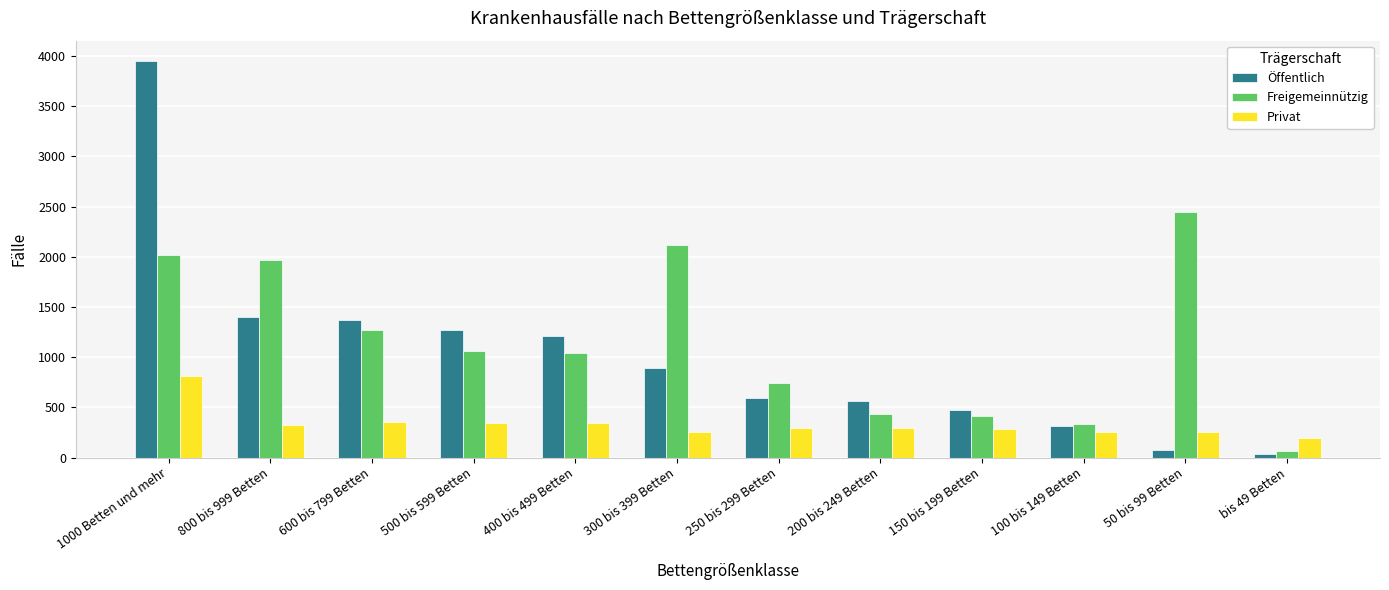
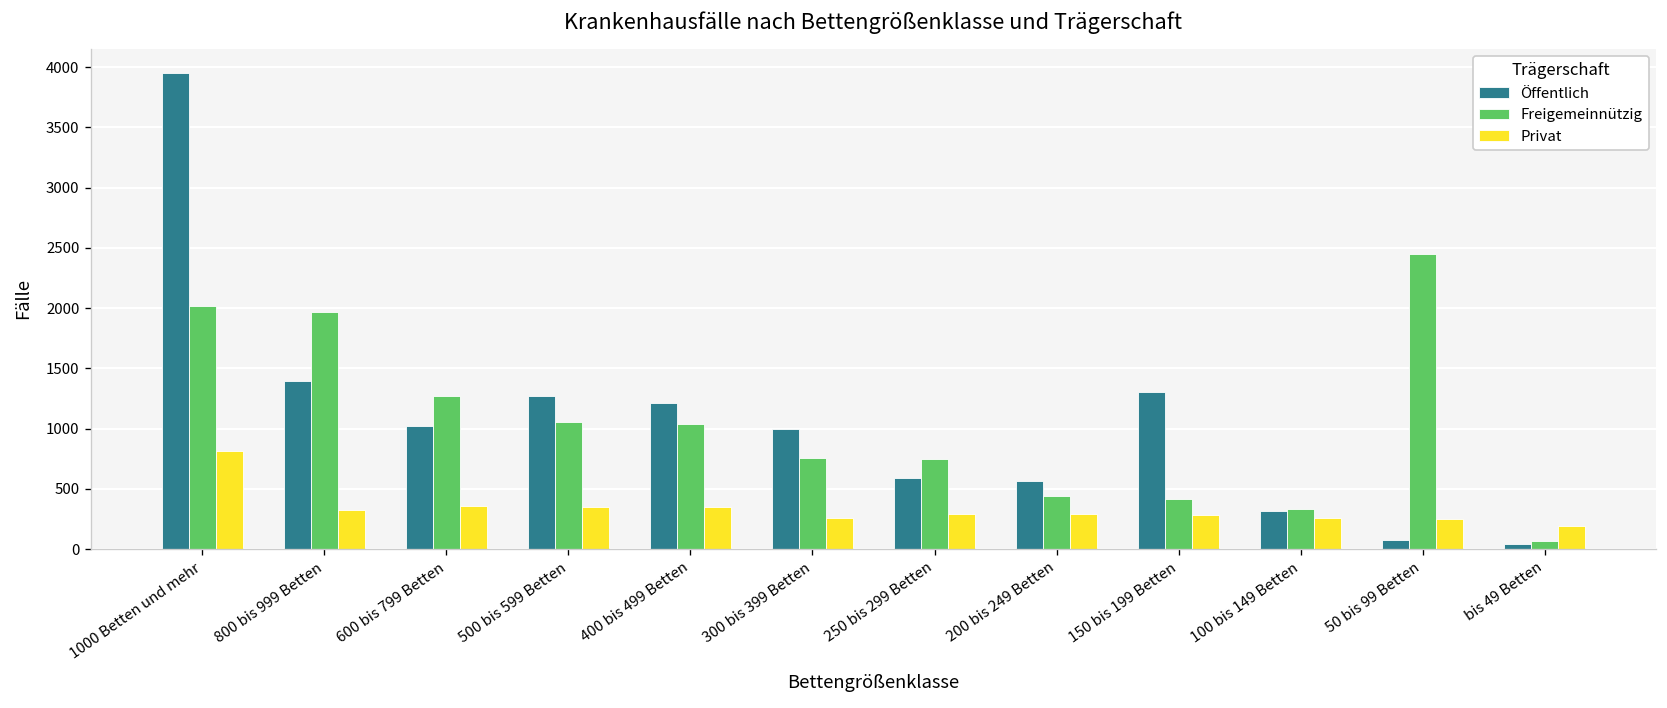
Öffentlich, 600 bis 799 Betten: 1380 -> 1020
Öffentlich, 300 bis 399 Betten: 890 -> 1000
Freigemeinnützig, 300 bis 399 Betten: 2120 -> 760
Öffentlich, 150 bis 199 Betten: 480 -> 1310
